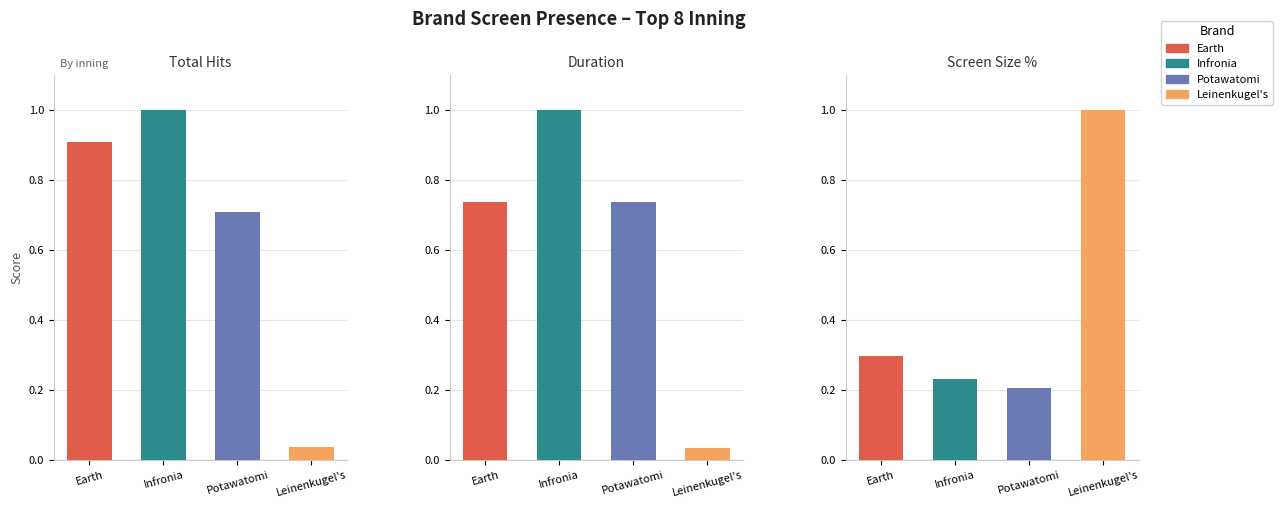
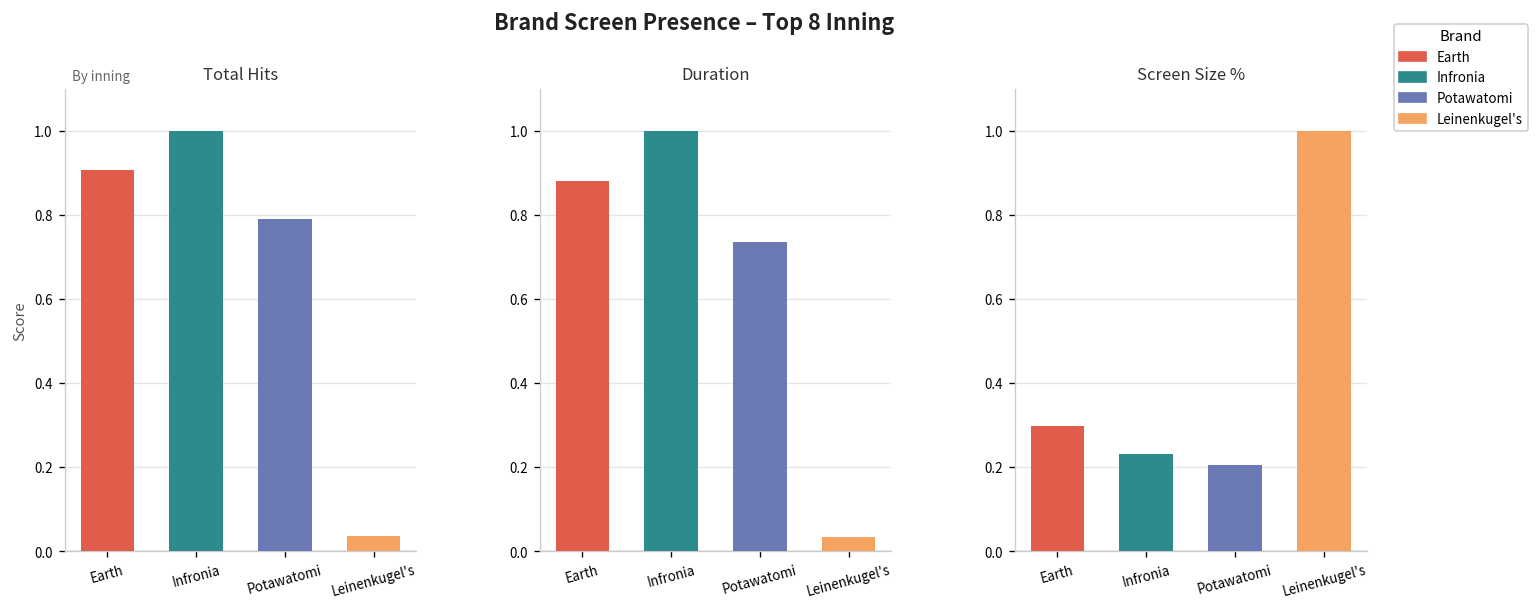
Total Hits, Potawatomi: 0.71 -> 0.79
Duration, Earth: 0.74 -> 0.88
